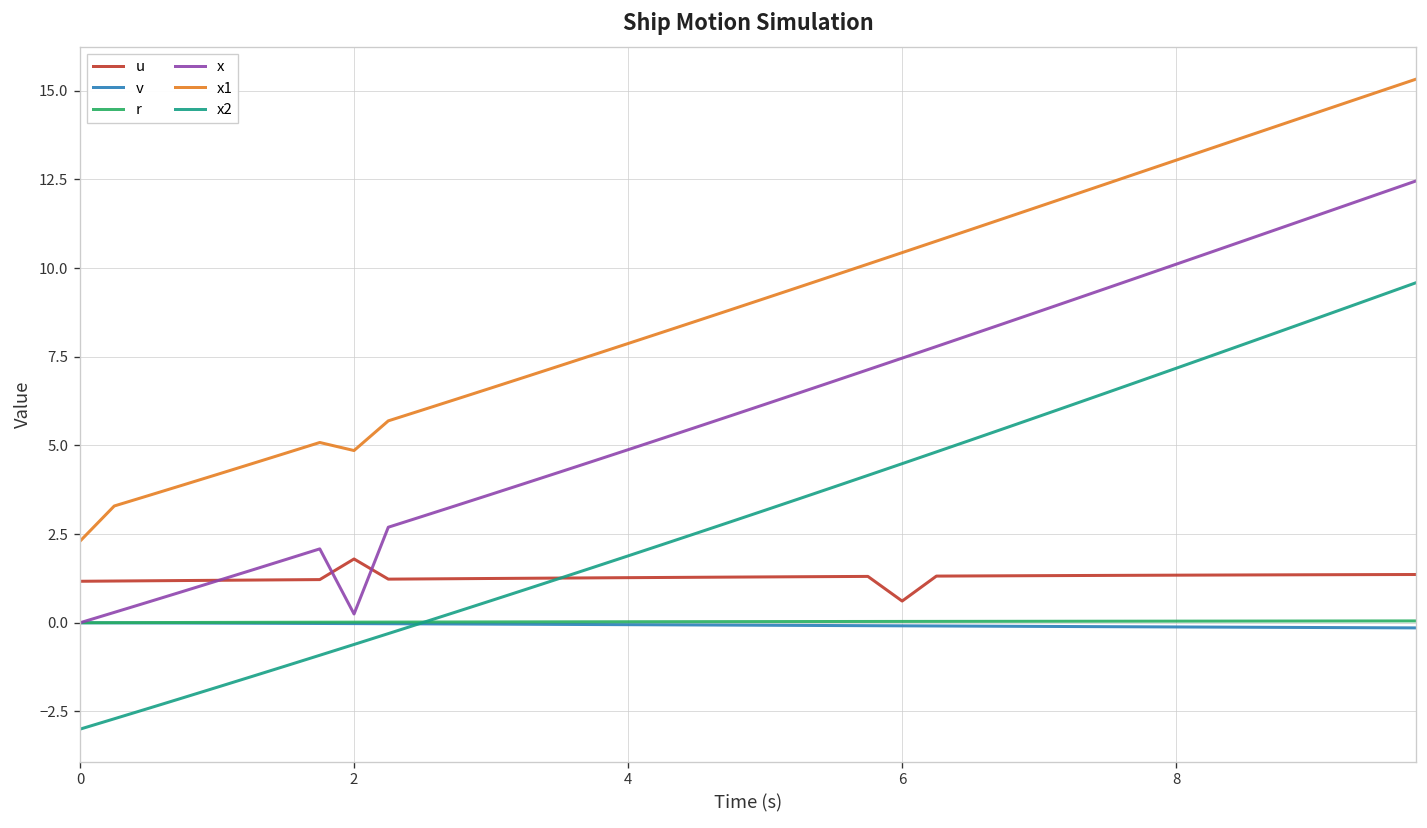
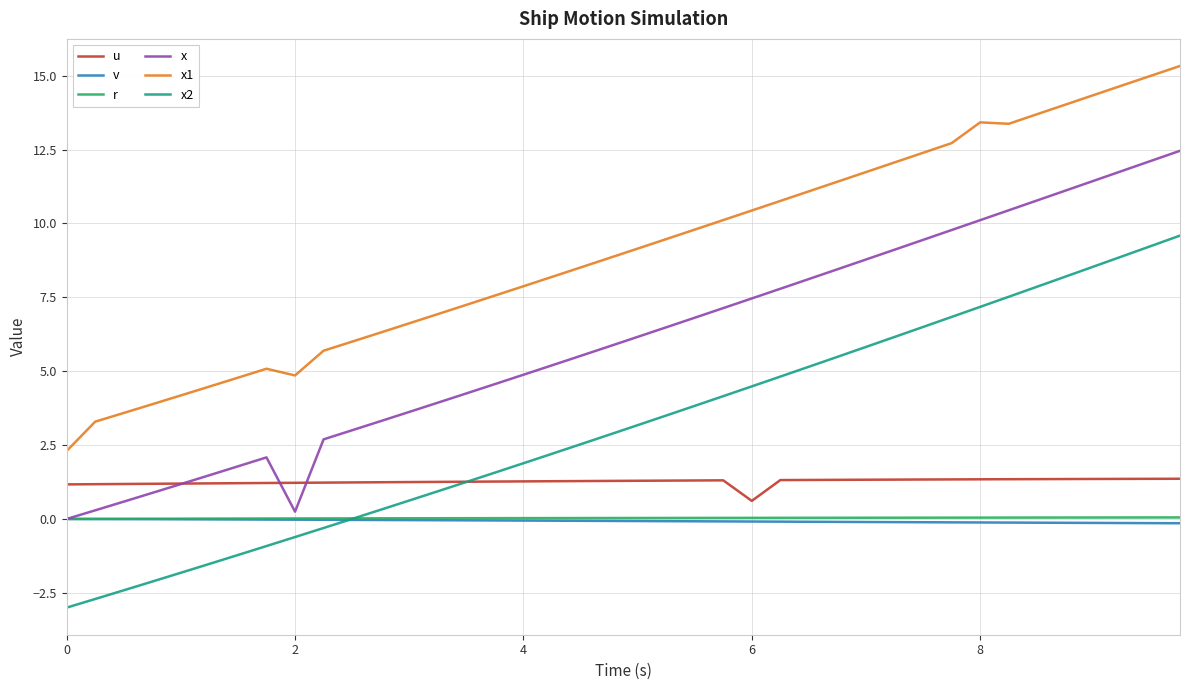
u, 2: 1.8 -> 1.2
x1, 8: 13.0 -> 13.4
